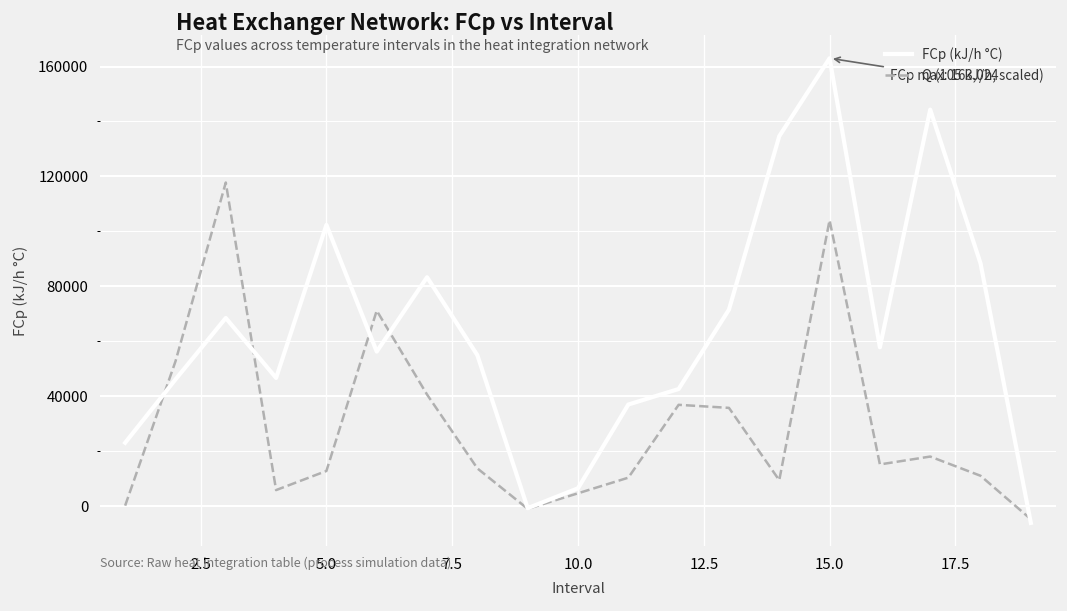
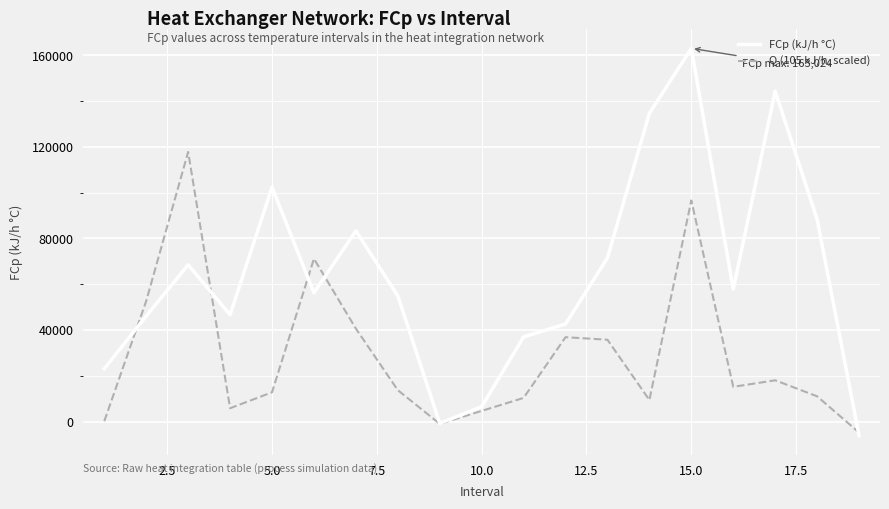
Q (105 kJ/h, scaled), 15.0: 104000 -> 97000
